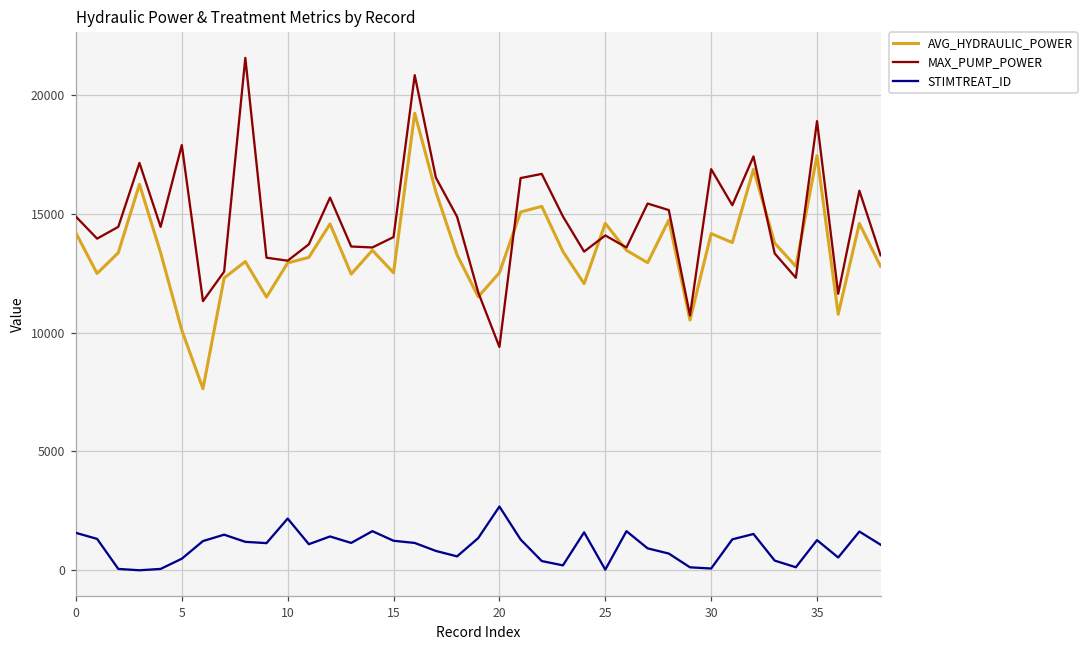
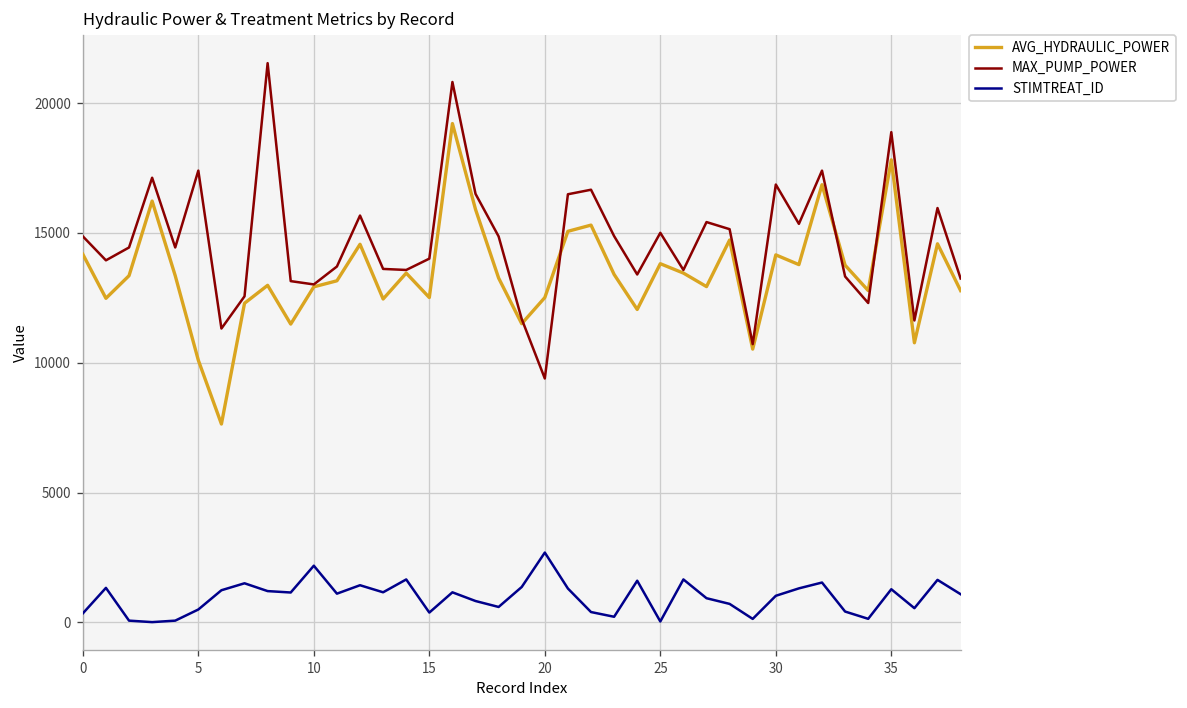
STIMTREAT_ID, 0: 1600 -> 300
MAX_PUMP_POWER, 5: 17900 -> 17400
STIMTREAT_ID, 15: 1200 -> 400
AVG_HYDRAULIC_POWER, 25: 14600 -> 13800
MAX_PUMP_POWER, 25: 14100 -> 15000
STIMTREAT_ID, 30: 100 -> 1000
AVG_HYDRAULIC_POWER, 35: 17400 -> 17800
